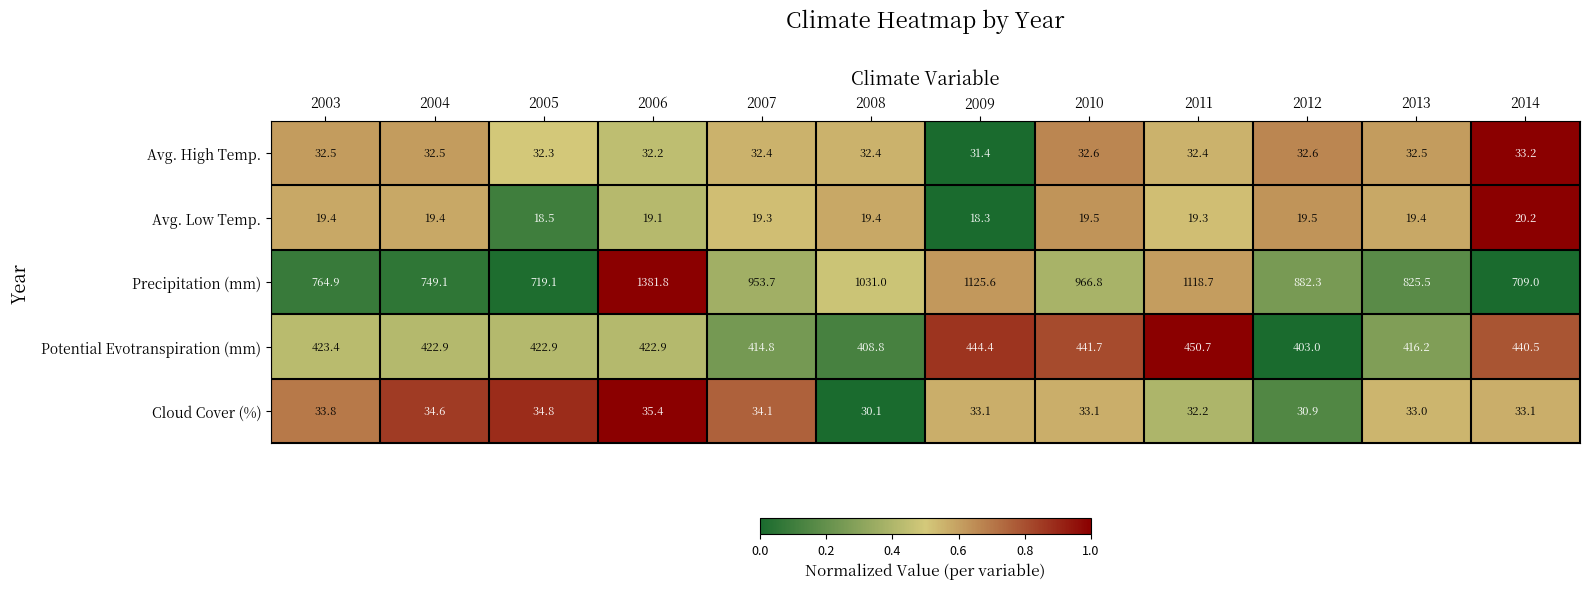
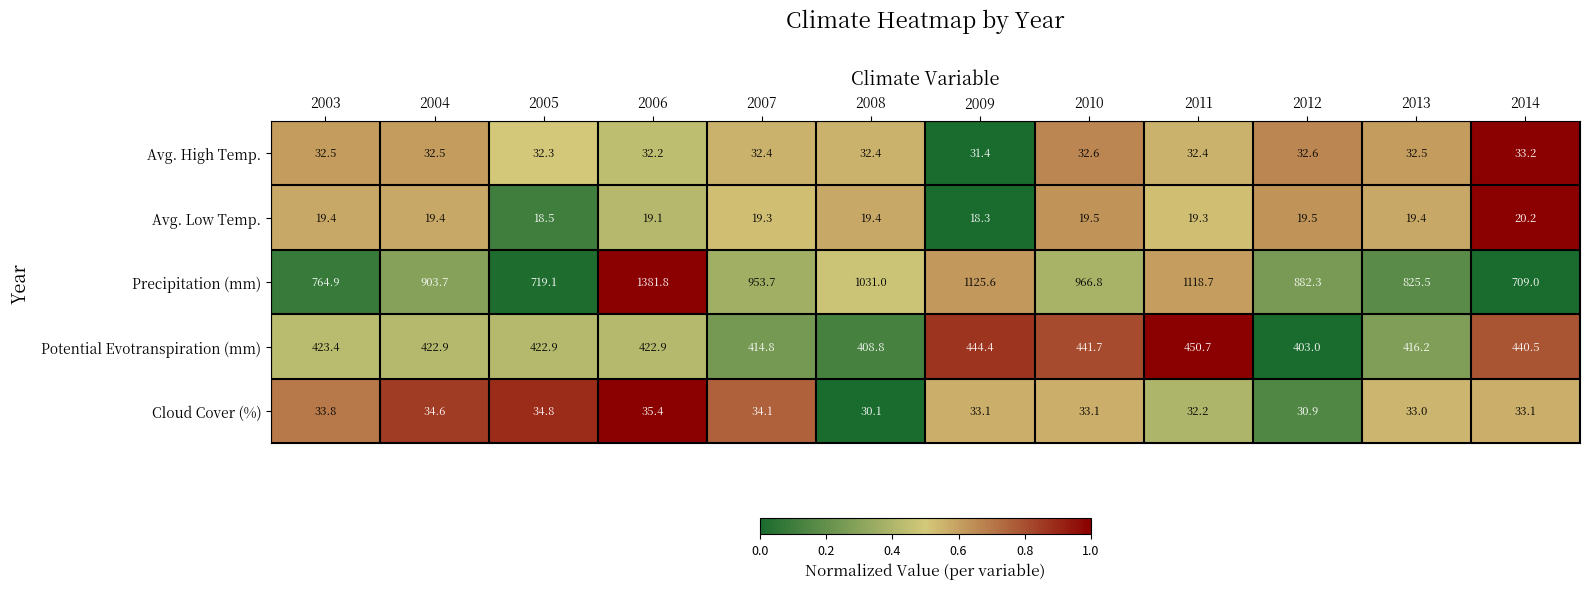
Precipitation (mm), 2004: 749.1 -> 903.7
